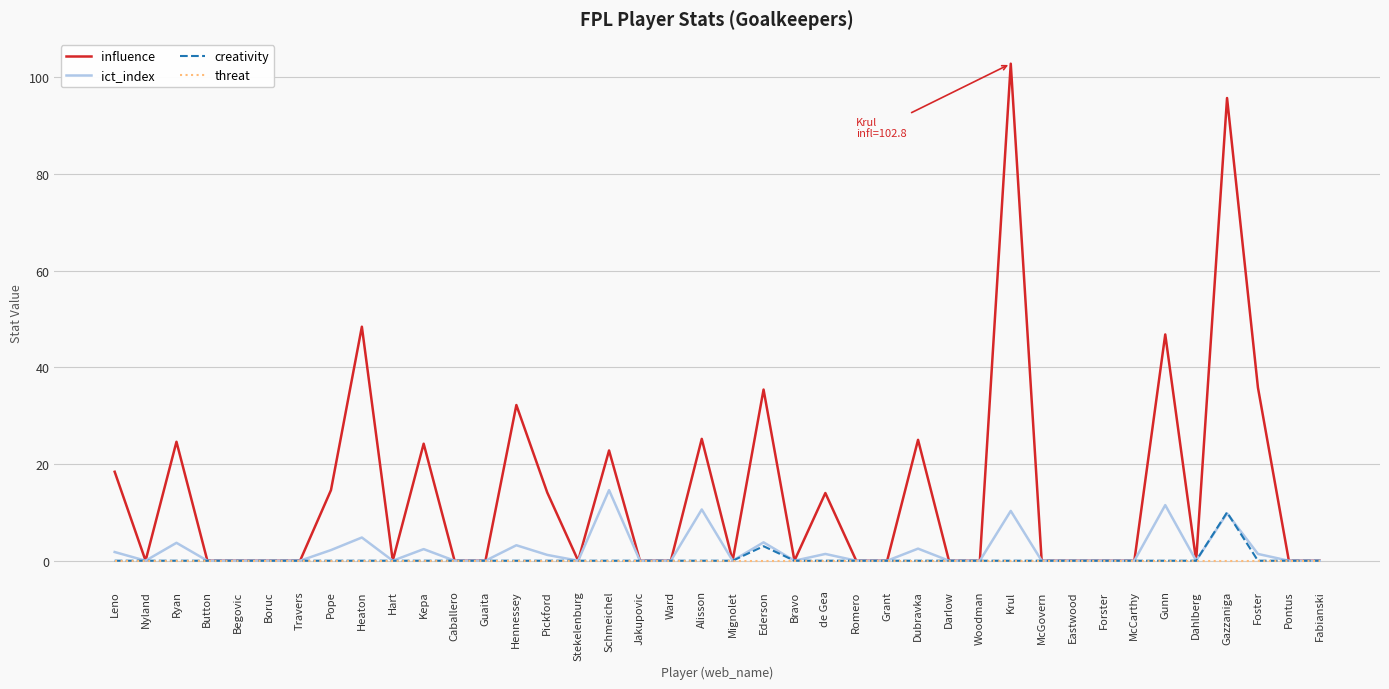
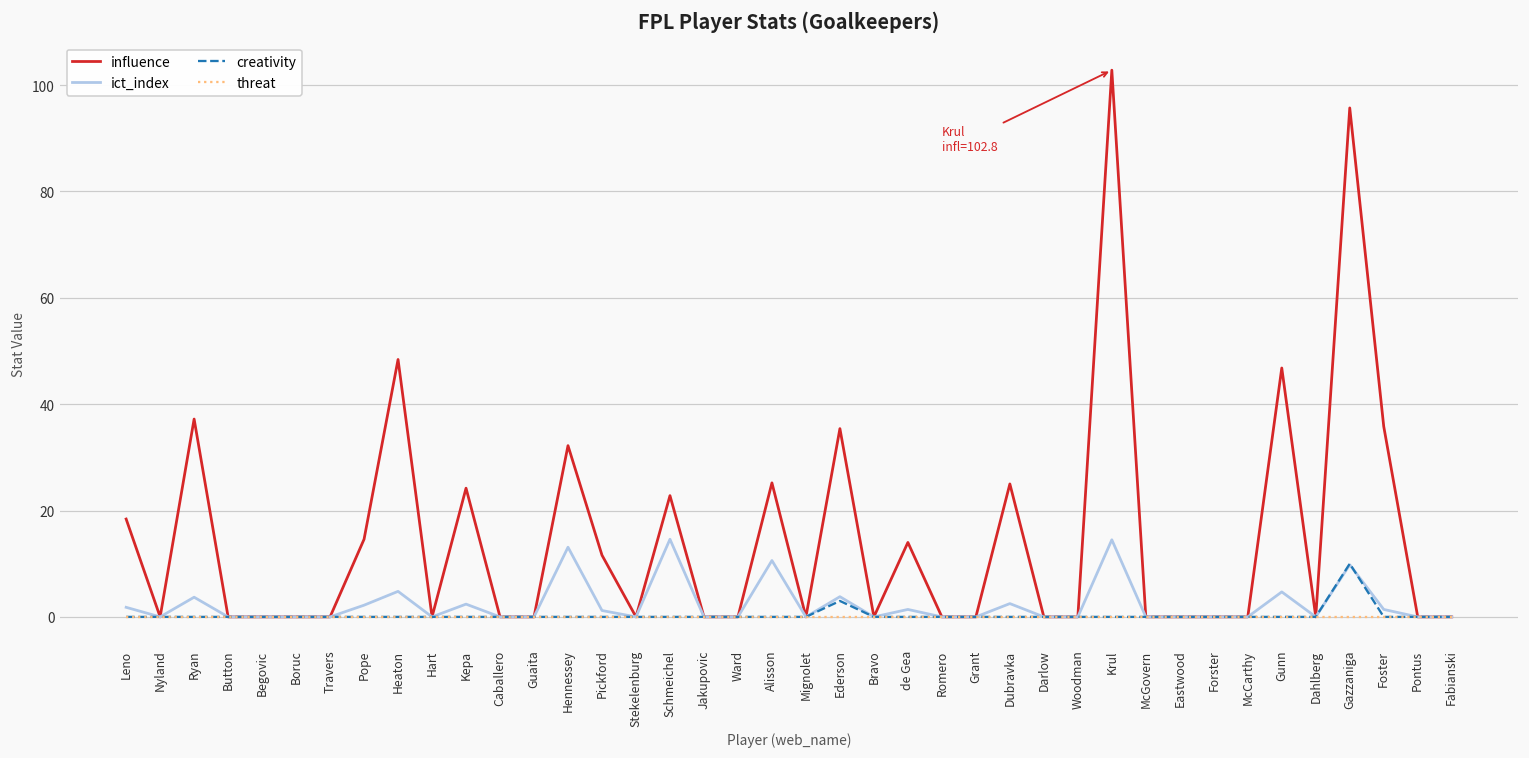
influence, Ryan: 25 -> 37
ict_index, Hennessey: 3 -> 13
influence, Pickford: 14 -> 12
ict_index, Krul: 10 -> 15
ict_index, Gunn: 12 -> 5
